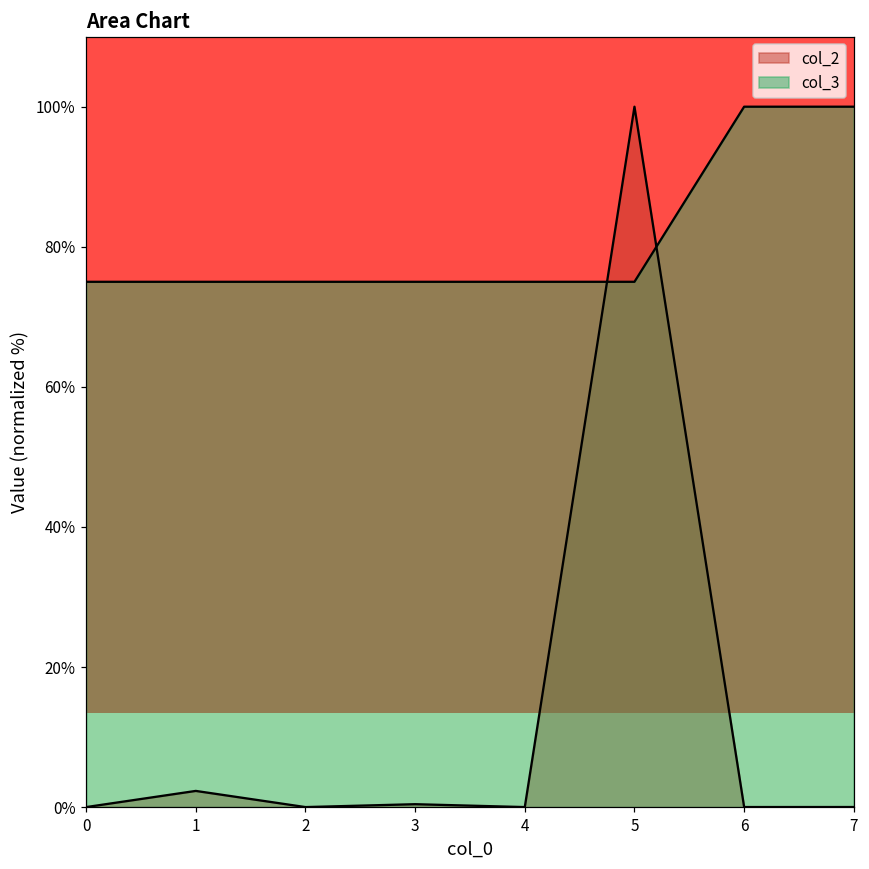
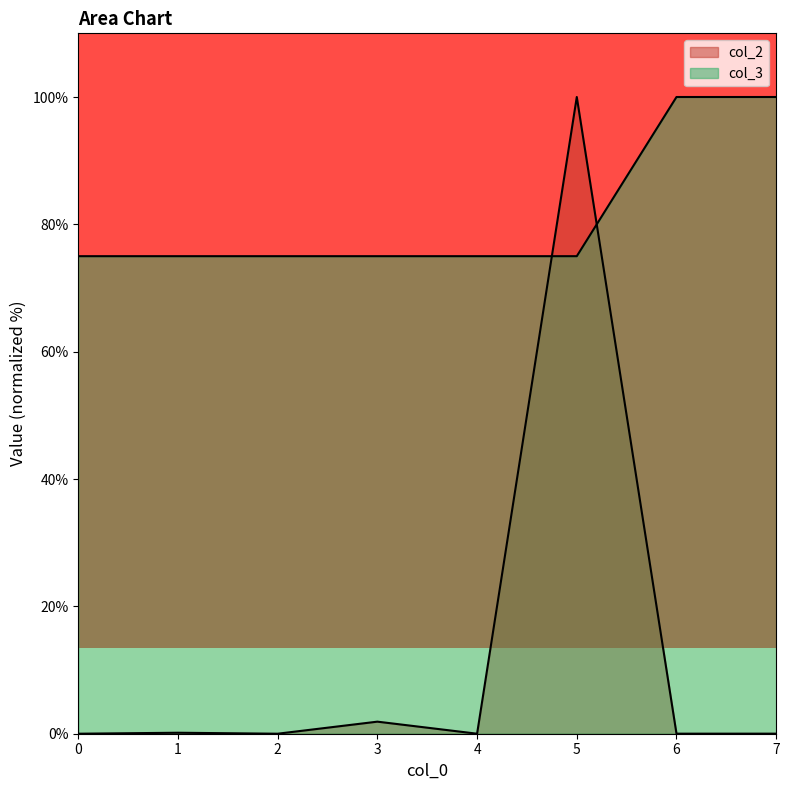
col_2, 1: 2% -> 0%
col_2, 3: 0% -> 2%
